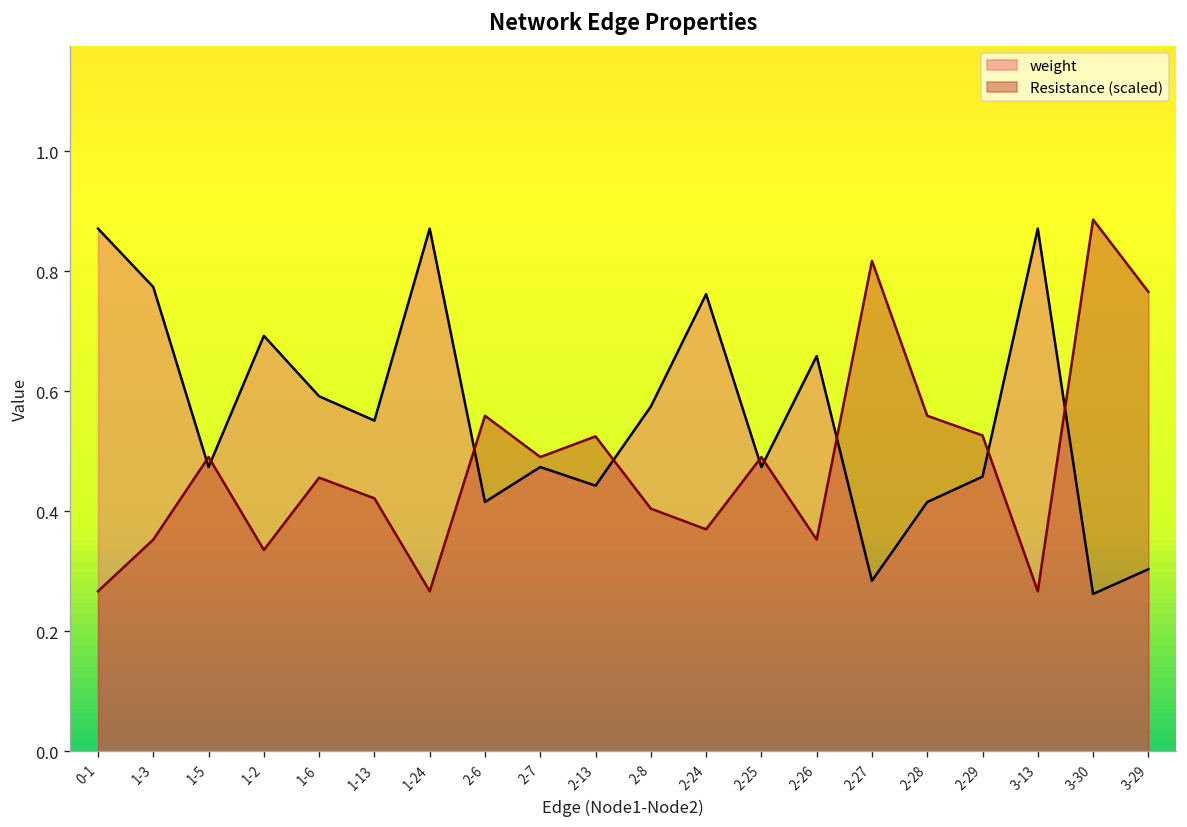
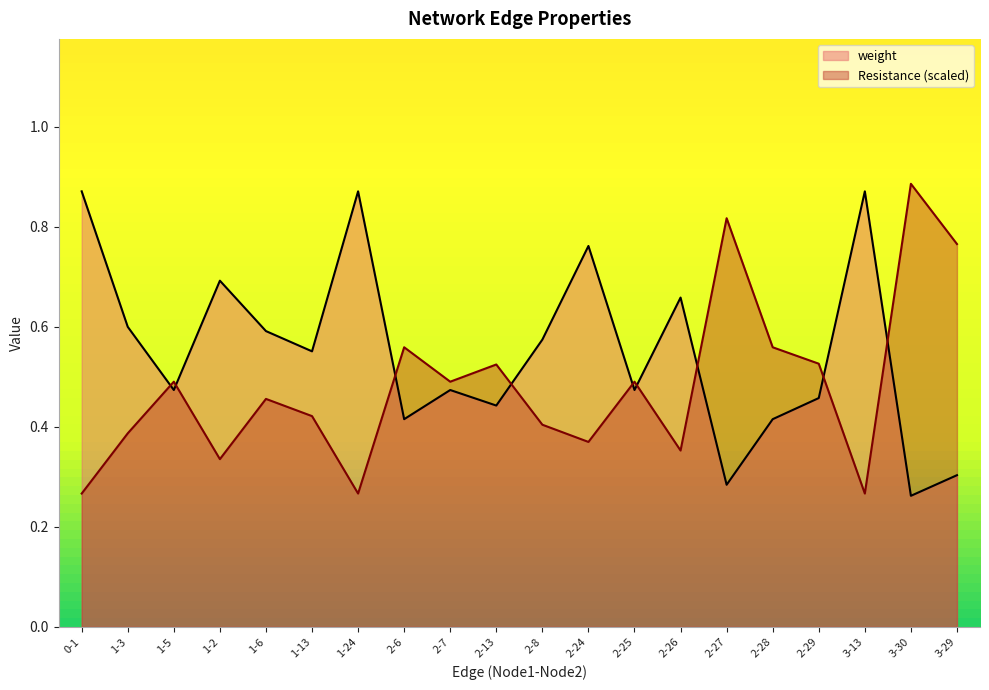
weight, 1-3: 0.77 -> 0.60
Resistance (scaled), 1-3: 0.35 -> 0.39
